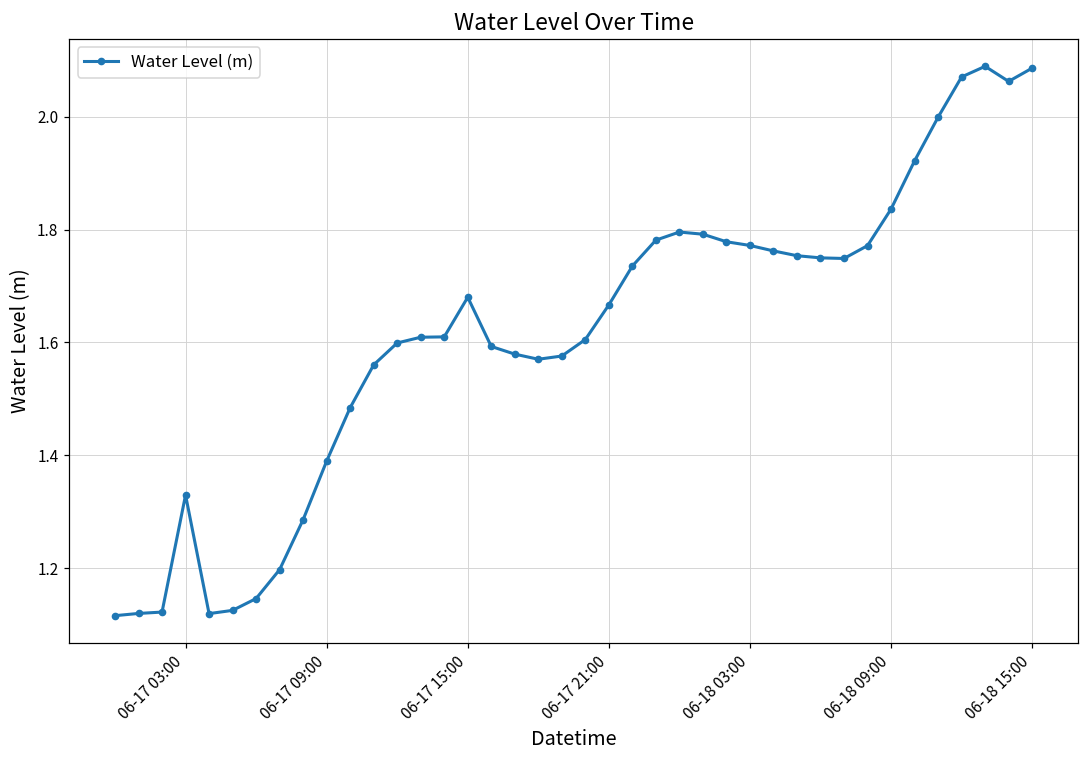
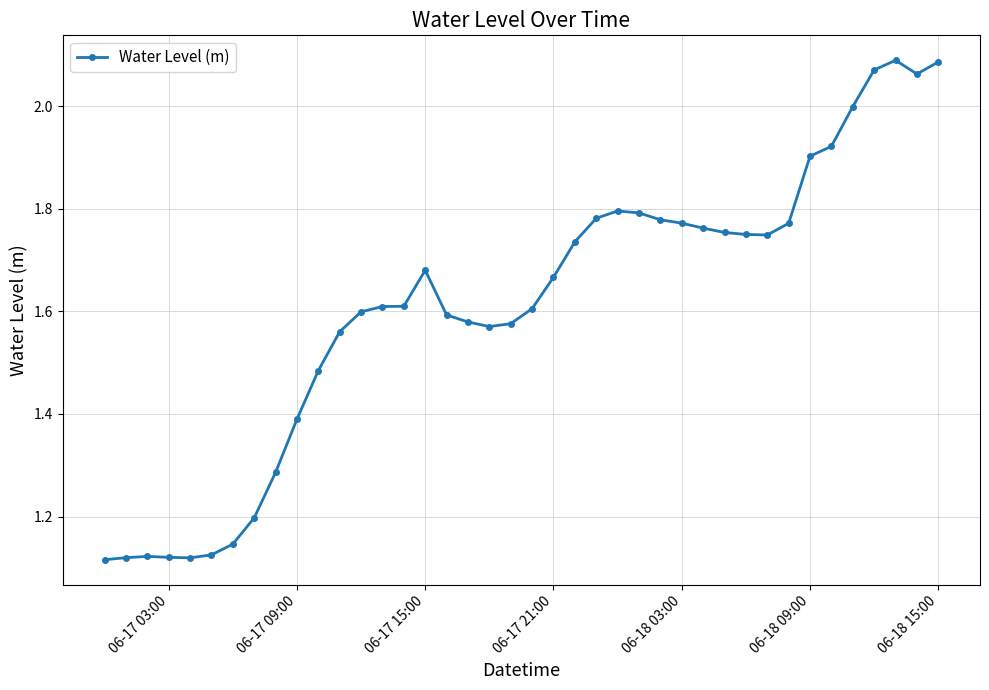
06-17 03:00: 1.33 -> 1.12
06-18 09:00: 1.84 -> 1.90
